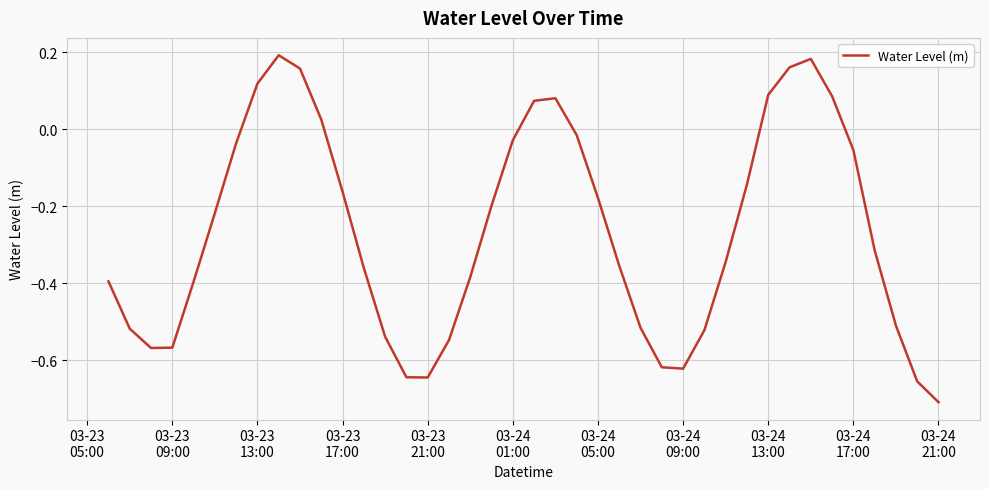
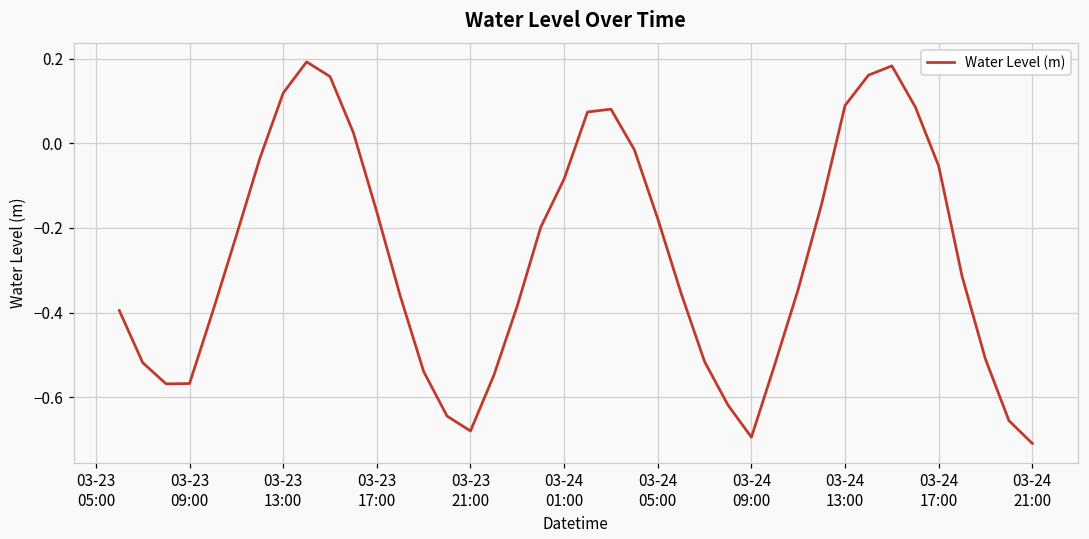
03-23 21:00: -0.65 -> -0.68
03-24 01:00: -0.03 -> -0.08
03-24 09:00: -0.62 -> -0.69
